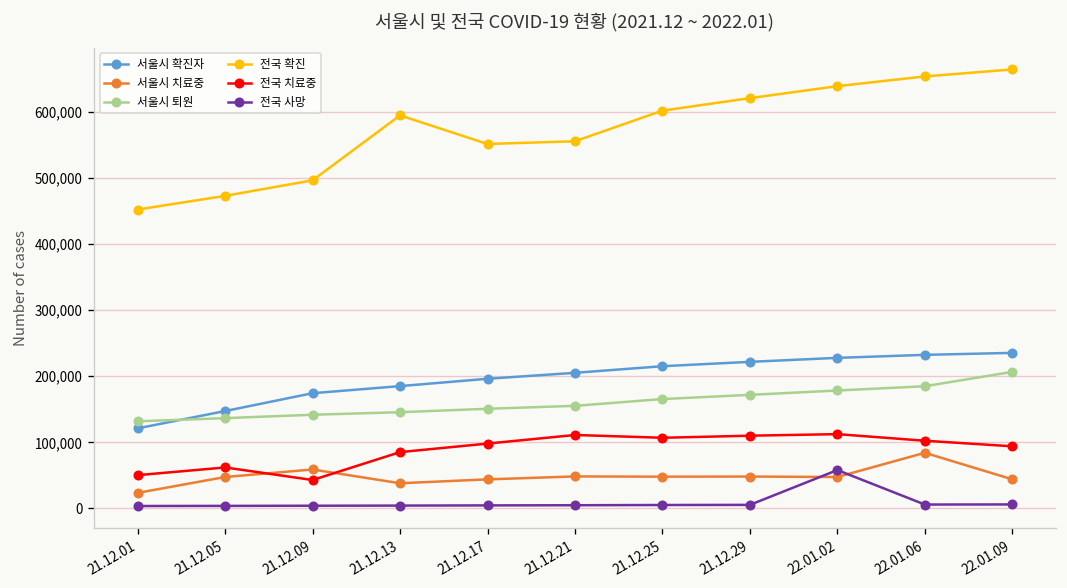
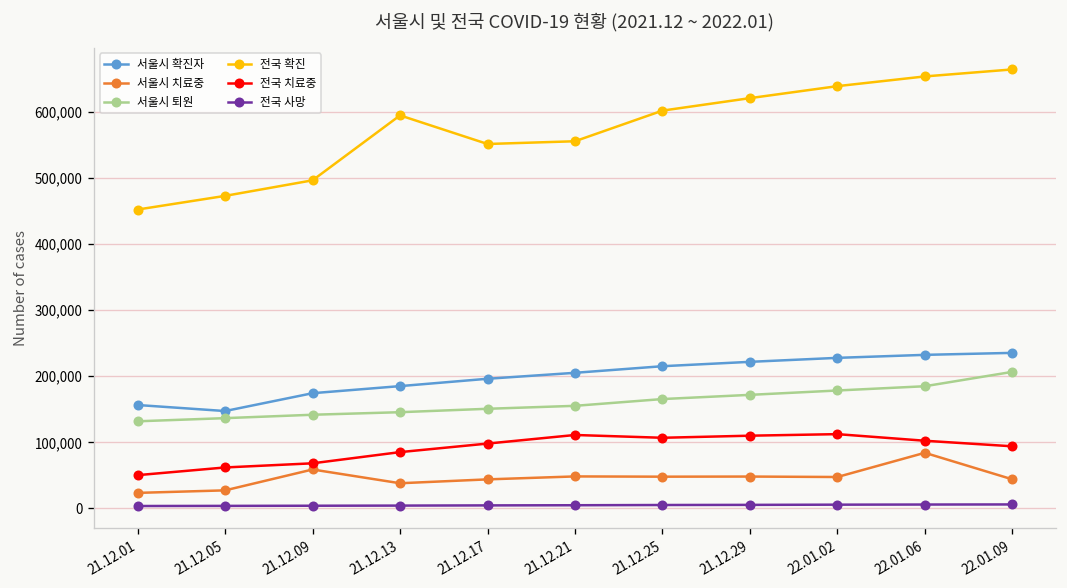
서울시 확진자, 21.12.01: 120,000 -> 160,000
서울시 치료중, 21.12.05: 50,000 -> 30,000
전국 치료중, 21.12.09: 40,000 -> 70,000
전국 사망, 22.01.02: 60,000 -> 10,000
